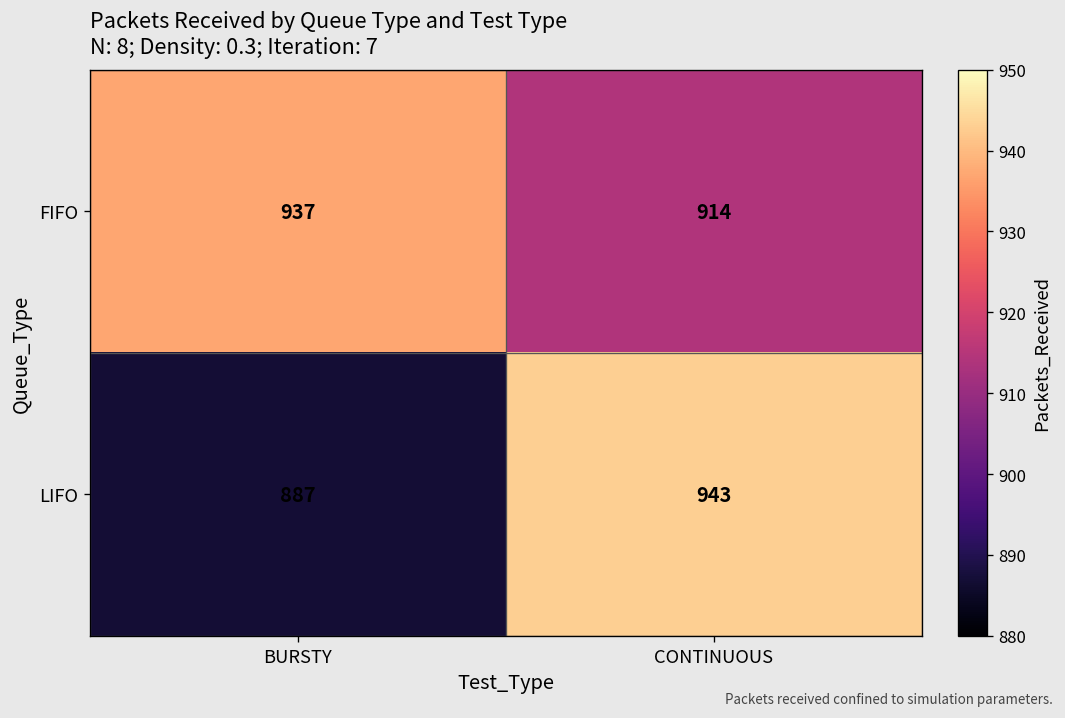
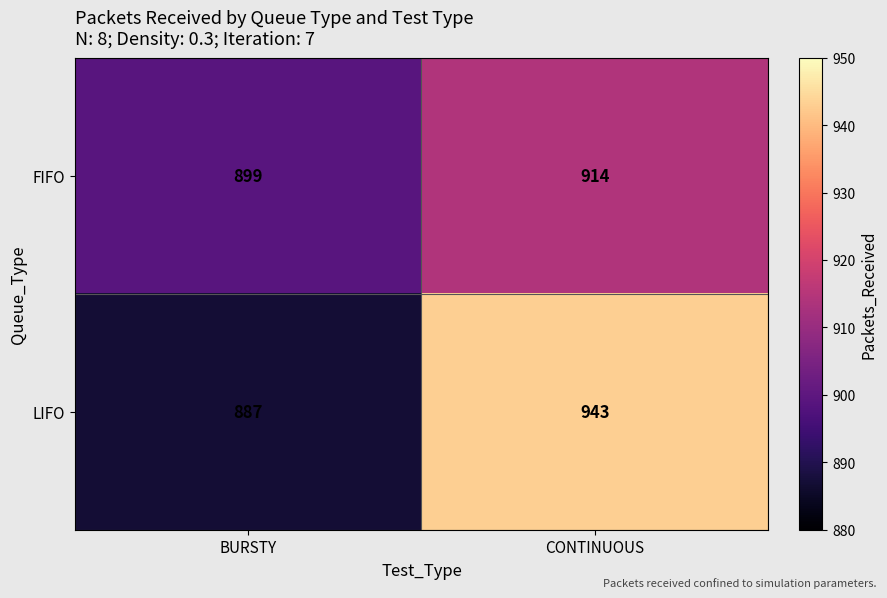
FIFO, BURSTY: 937 -> 899
